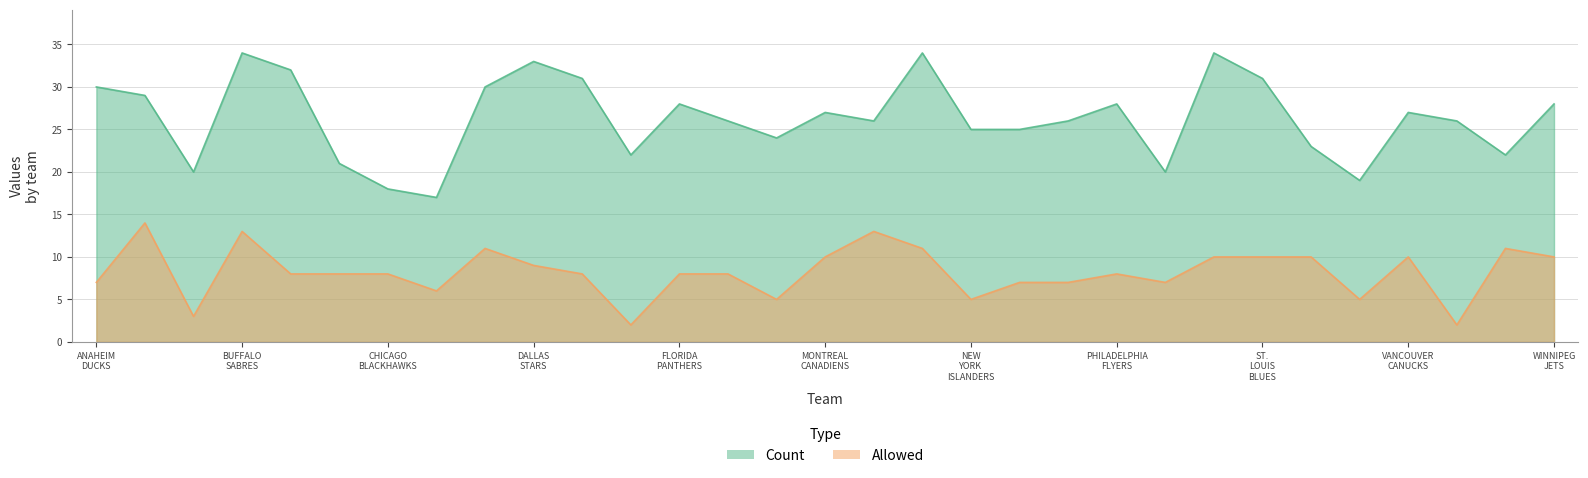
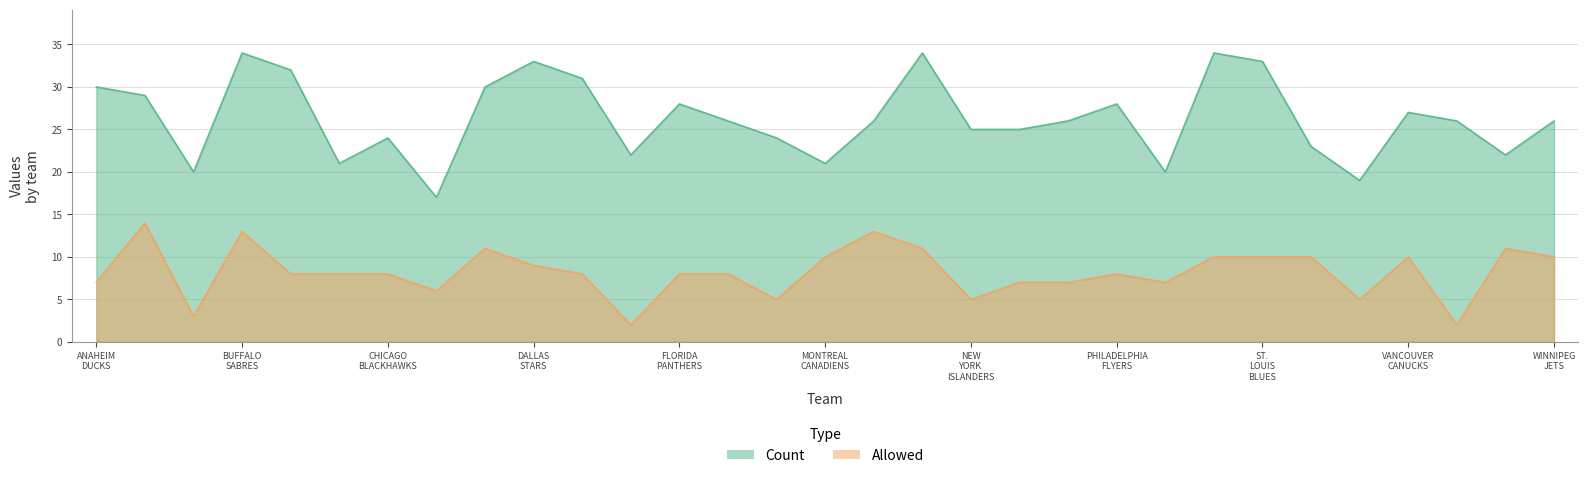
Count, CHICAGO BLACKHAWKS: 18 -> 24
Count, MONTREAL CANADIENS: 27 -> 21
Count, ST. LOUIS BLUES: 31 -> 33
Count, WINNIPEG JETS: 28 -> 26
